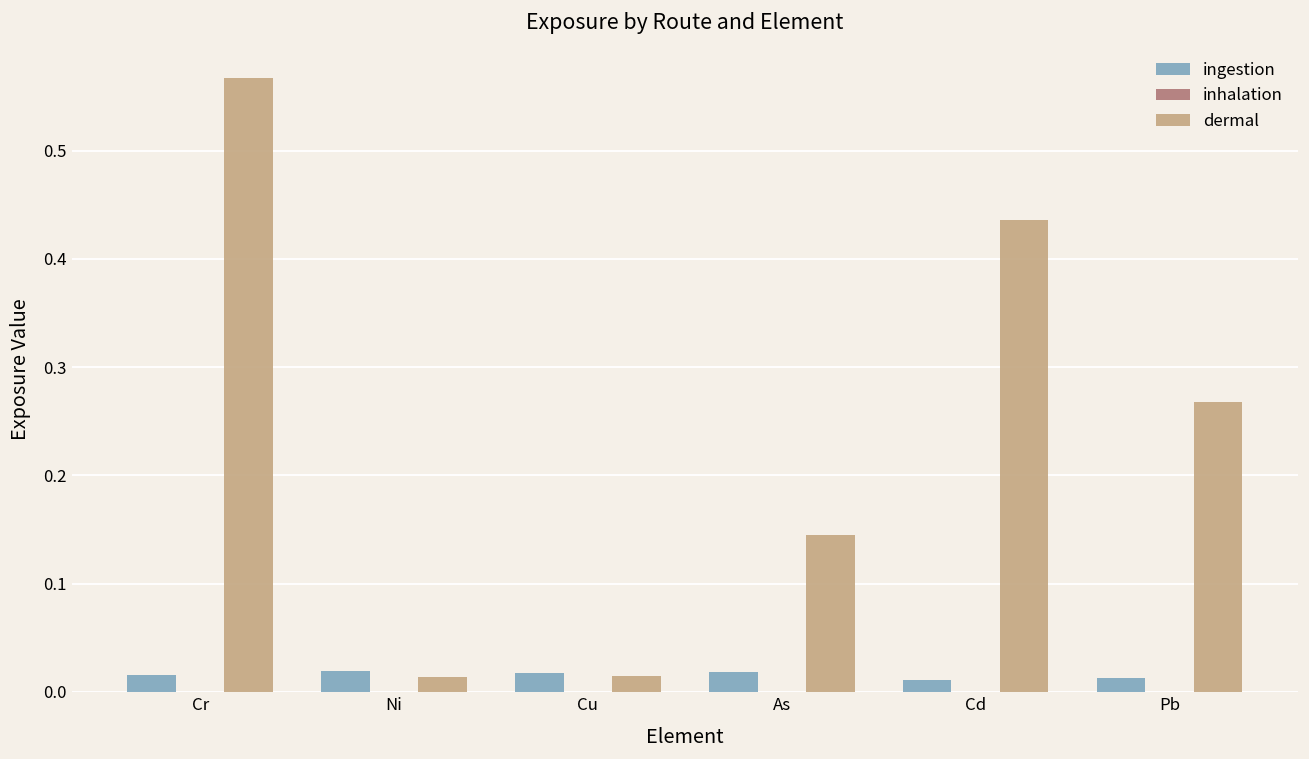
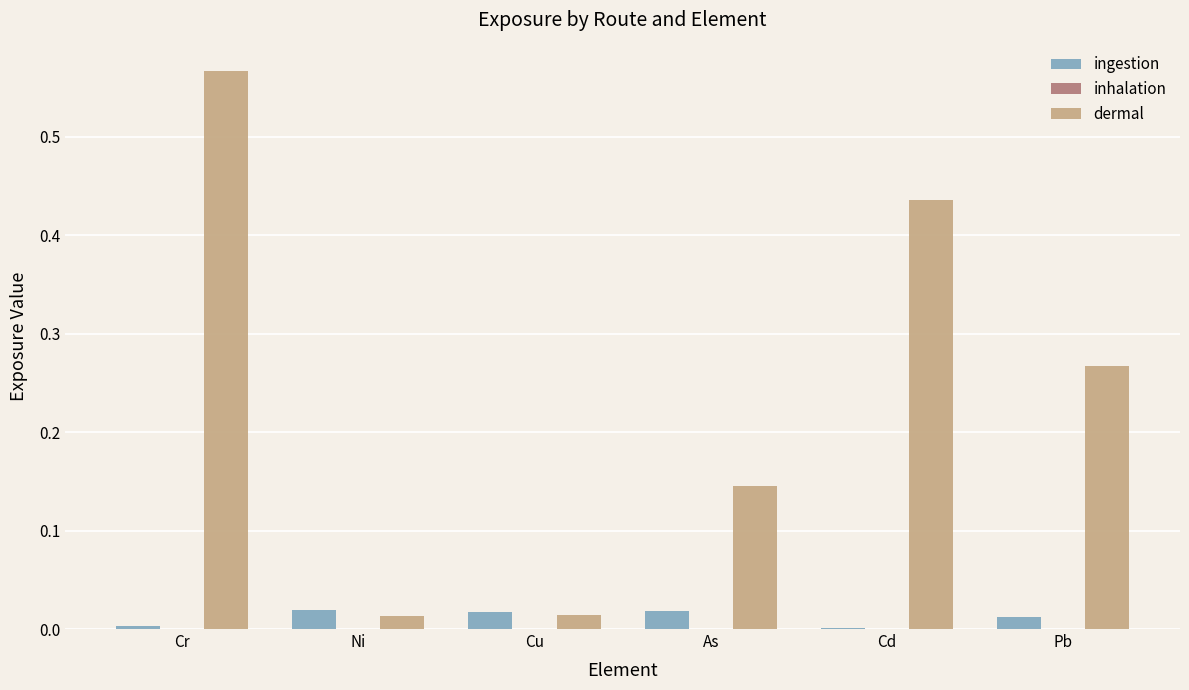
ingestion, Cr: 0.02 -> 0.00
ingestion, Cd: 0.01 -> 0.00
